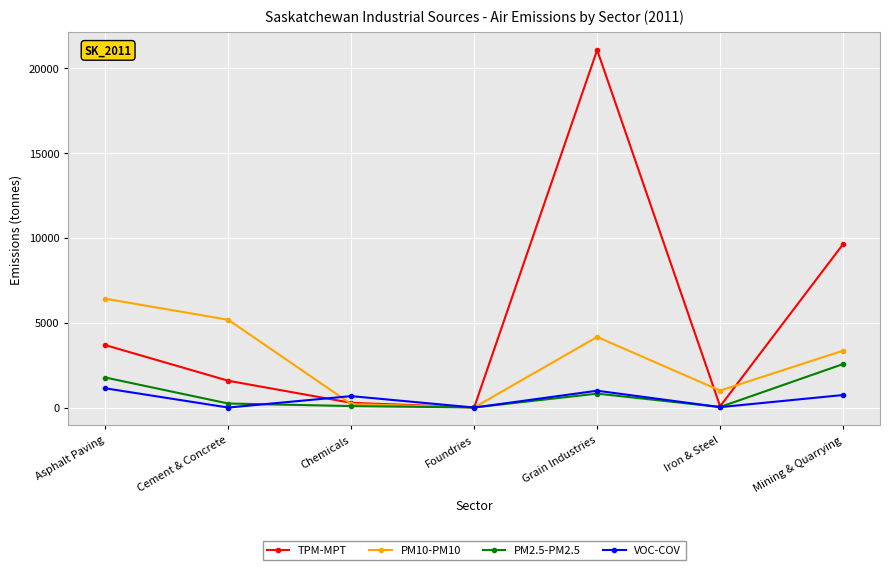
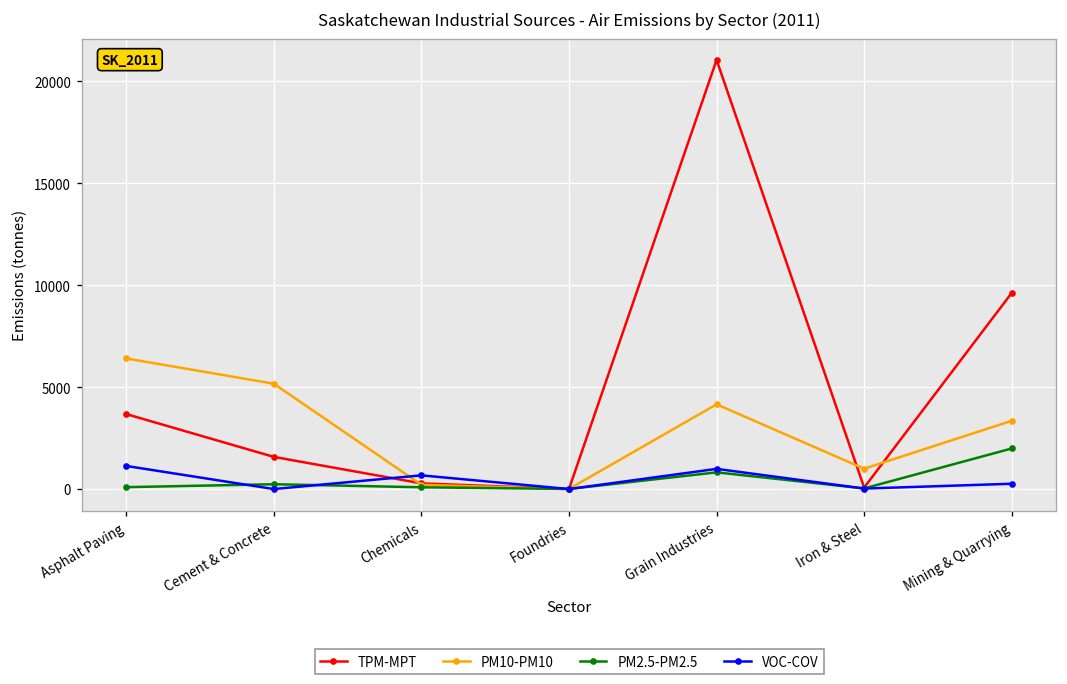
PM2.5-PM2.5, Asphalt Paving: 1800 -> 100
PM2.5-PM2.5, Mining & Quarrying: 2600 -> 2000
VOC-COV, Mining & Quarrying: 700 -> 300
